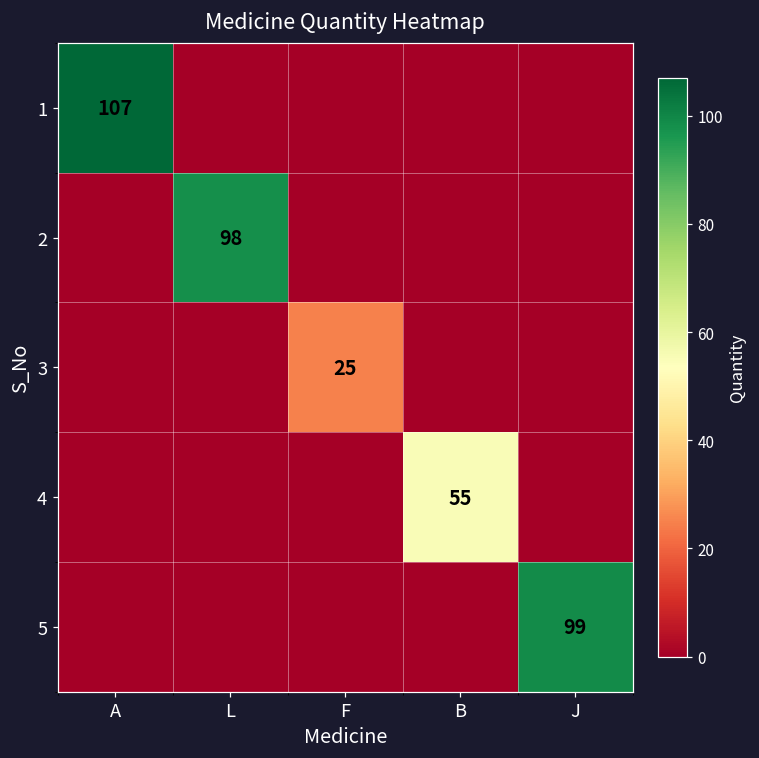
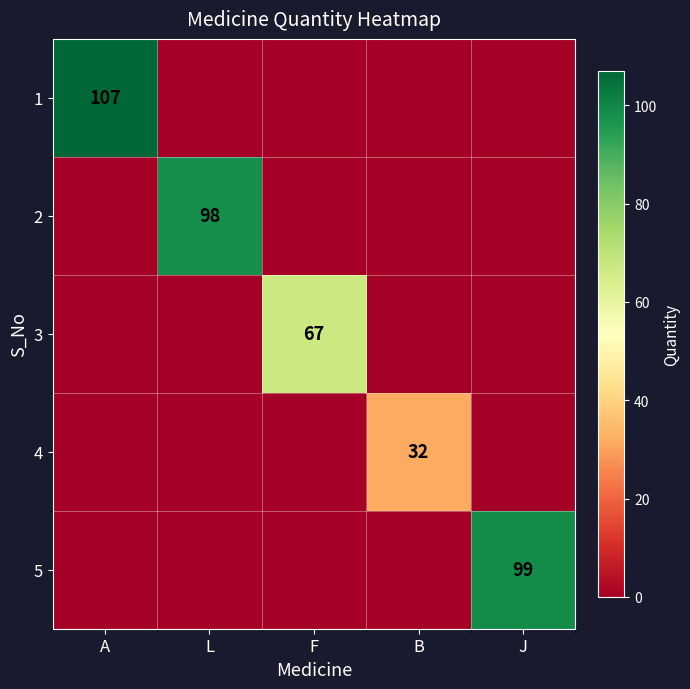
3, F: 25 -> 67
4, B: 55 -> 32
